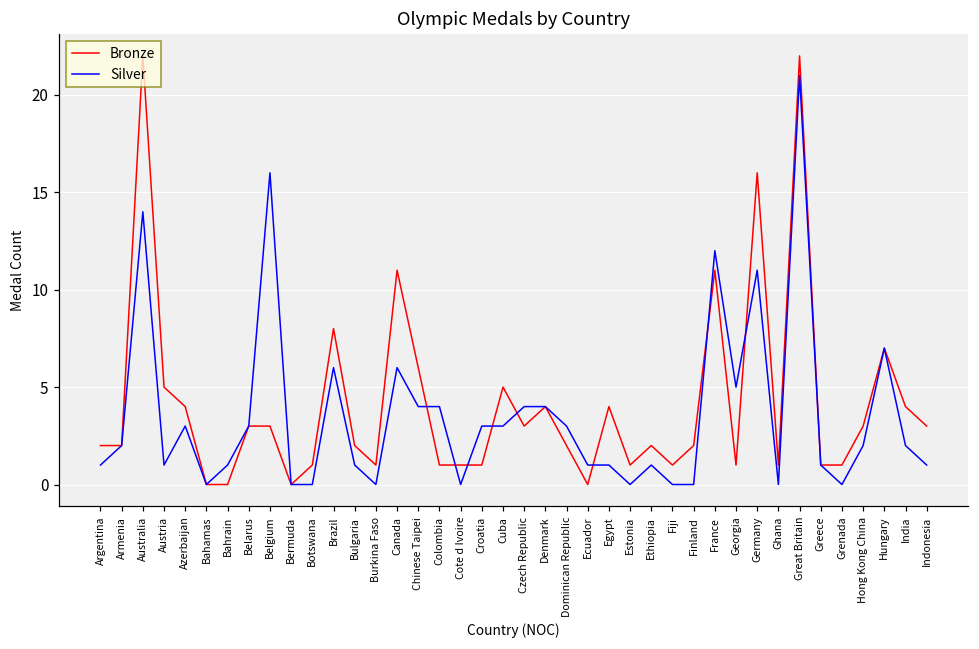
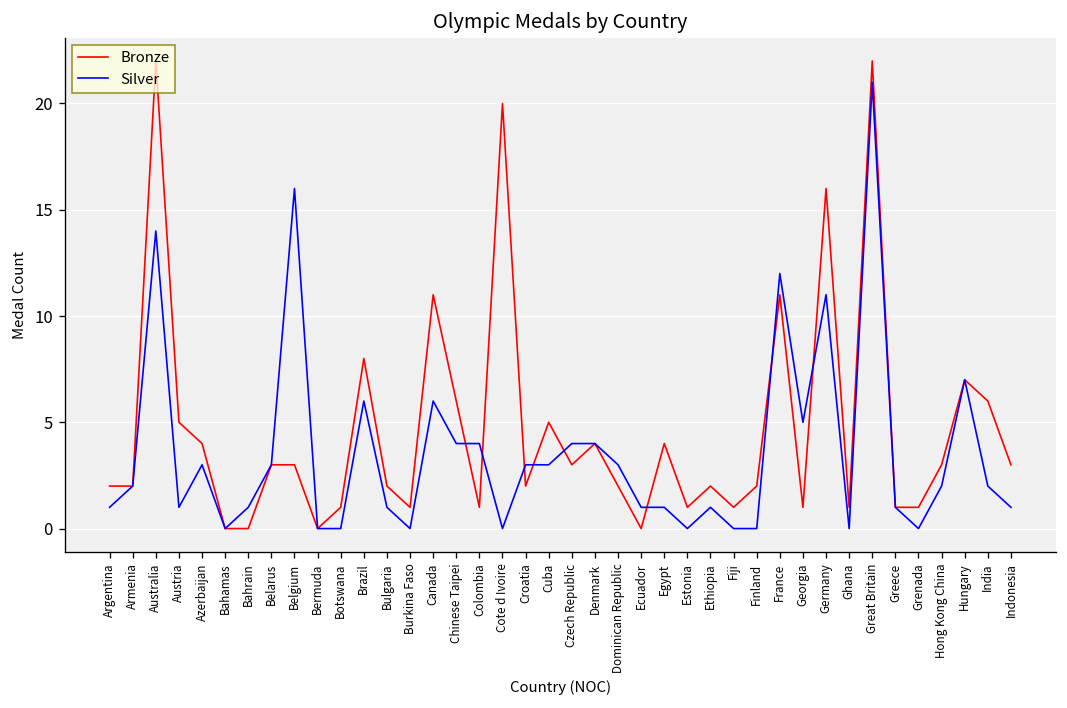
Bronze, Cote d Ivoire: 1 -> 20
Bronze, Croatia: 1 -> 2
Bronze, India: 4 -> 6
